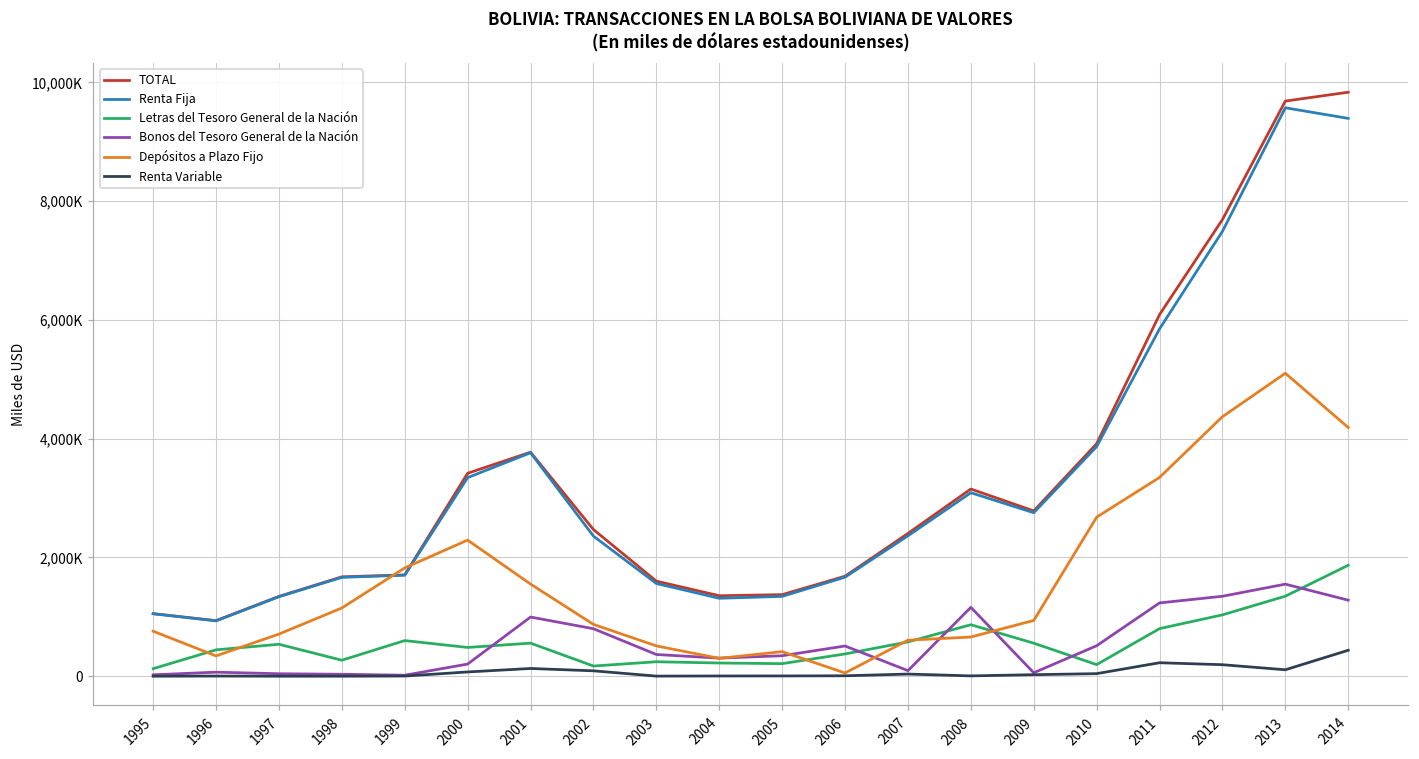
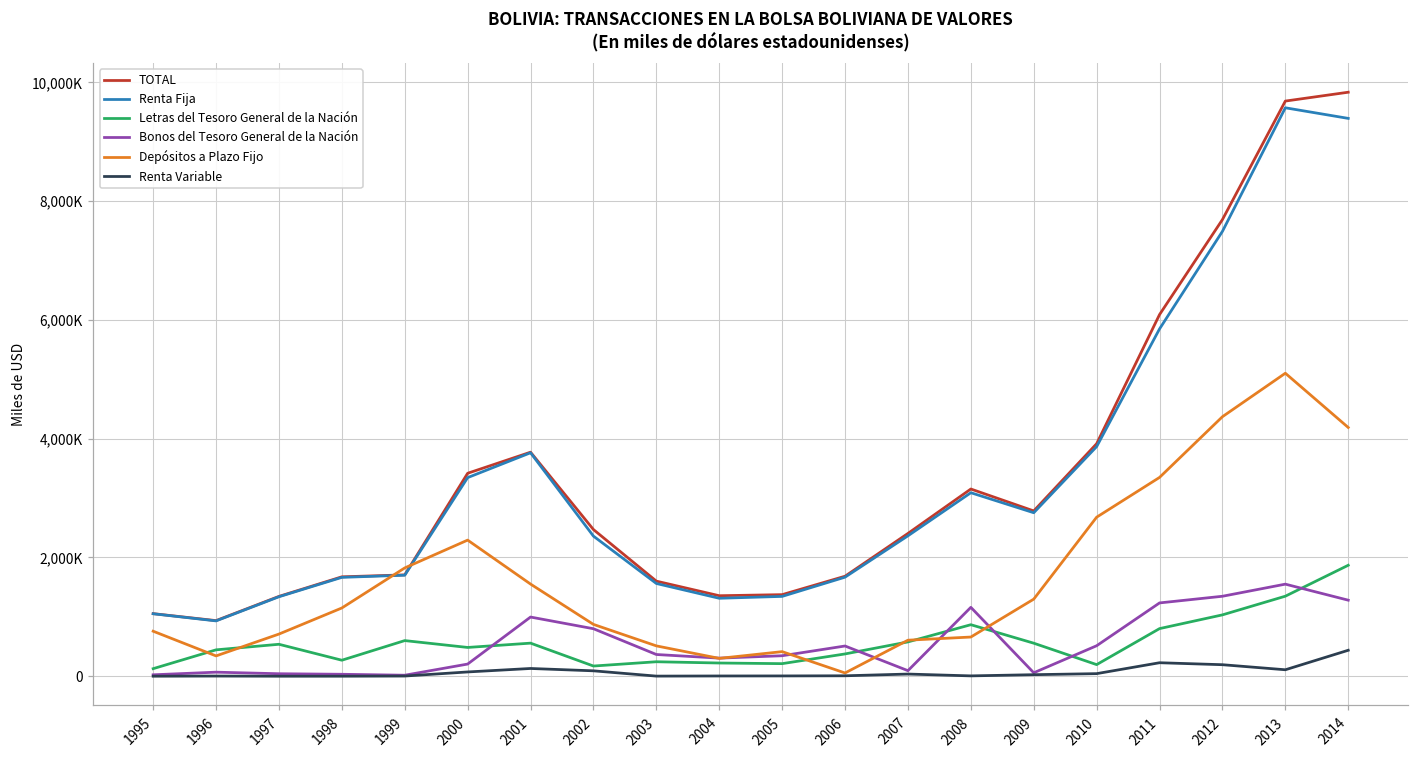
Depósitos a Plazo Fijo, 2009: 900,000 -> 1,300,000
